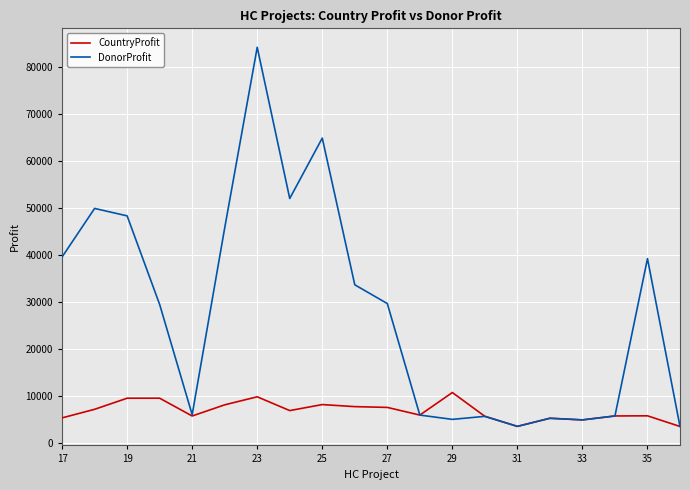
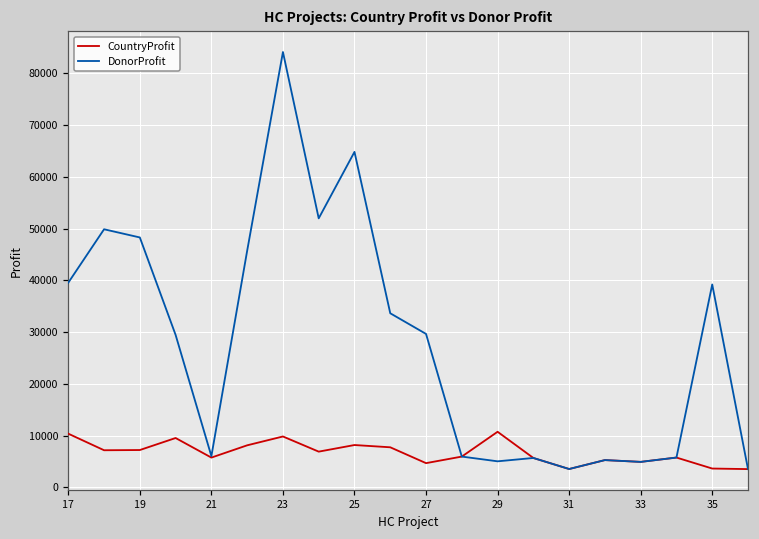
CountryProfit, 17: 5000 -> 10000
CountryProfit, 19: 10000 -> 7000
CountryProfit, 27: 8000 -> 5000
CountryProfit, 35: 6000 -> 4000
